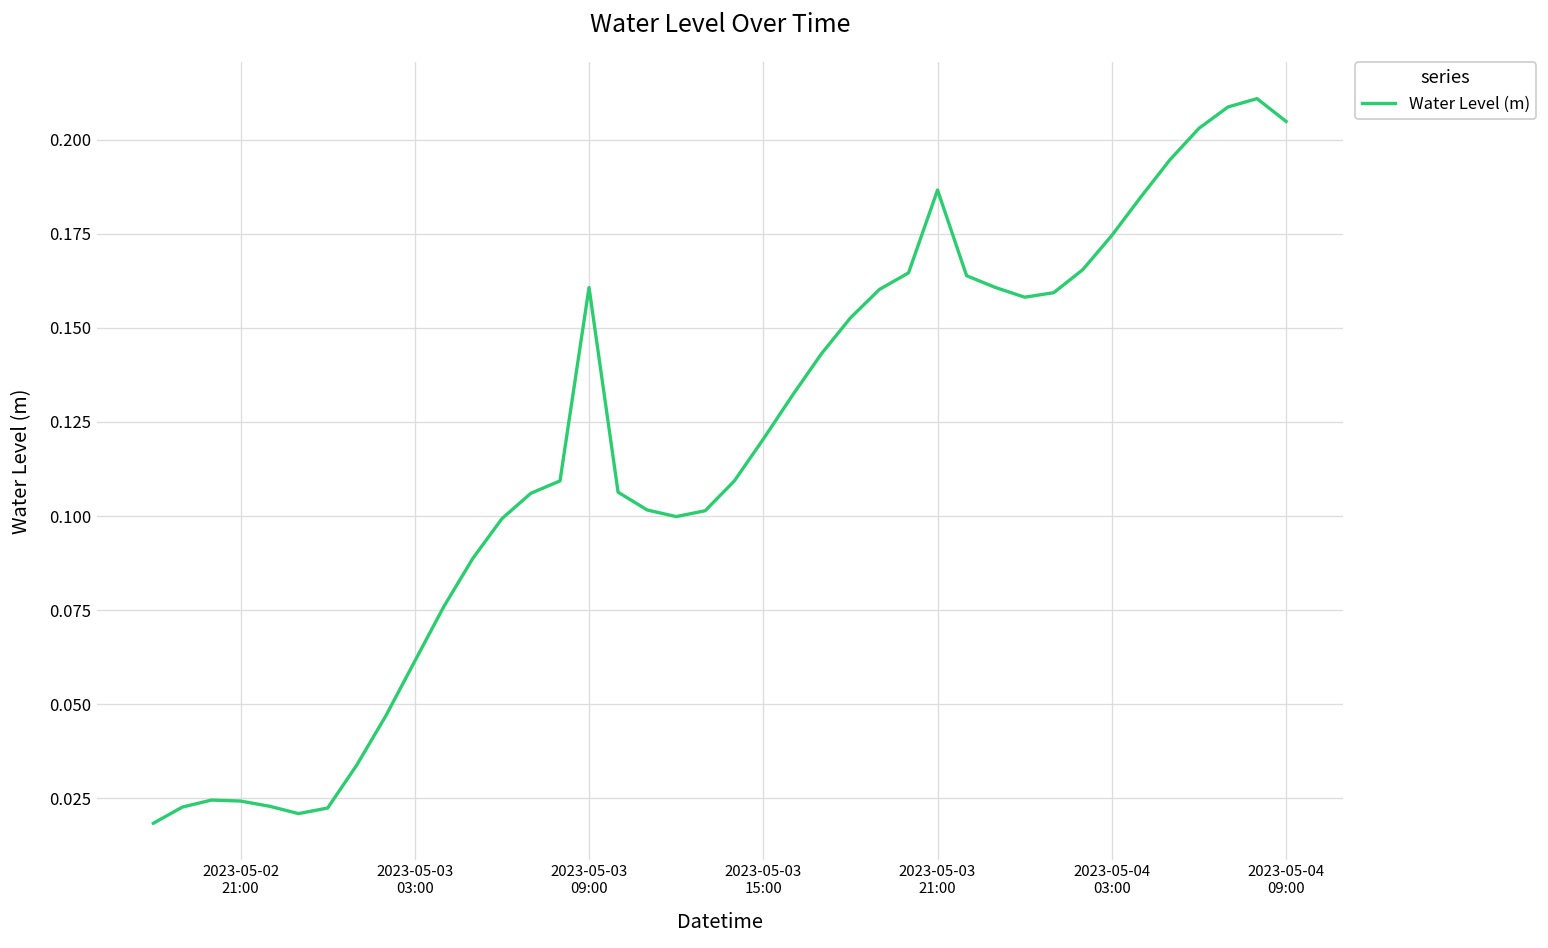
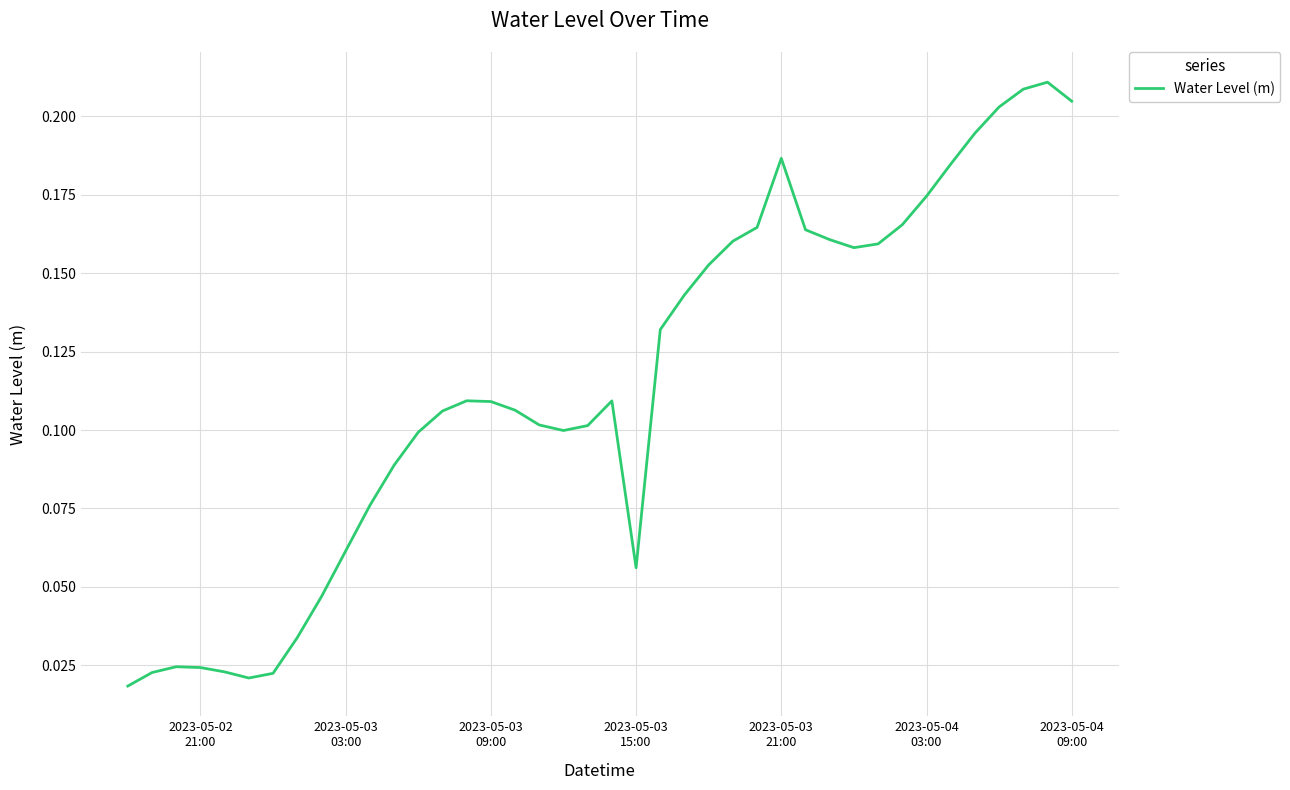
2023-05-03 09:00: 0.161 -> 0.109
2023-05-03 15:00: 0.120 -> 0.056
